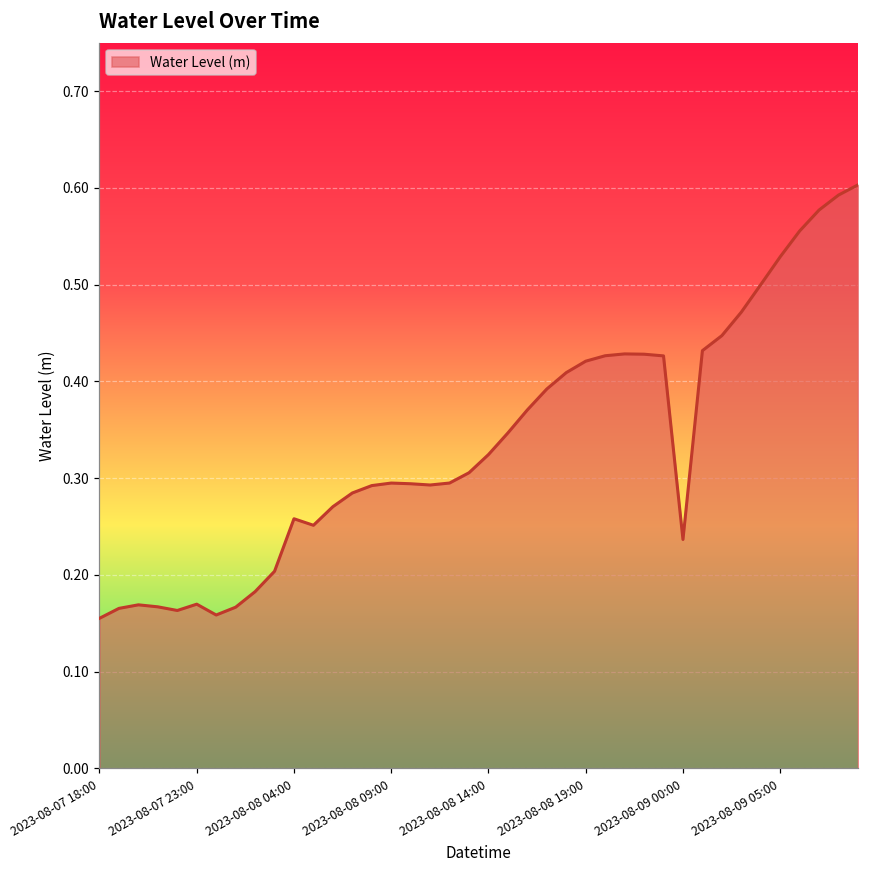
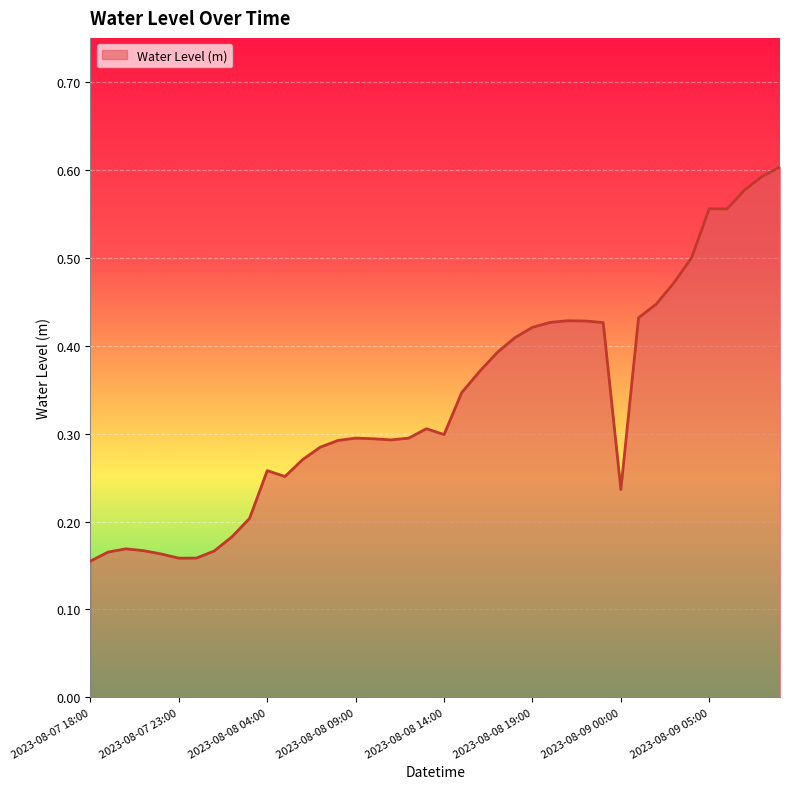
2023-08-07 23:00: 0.17 -> 0.16
2023-08-08 14:00: 0.32 -> 0.30
2023-08-09 05:00: 0.53 -> 0.56
